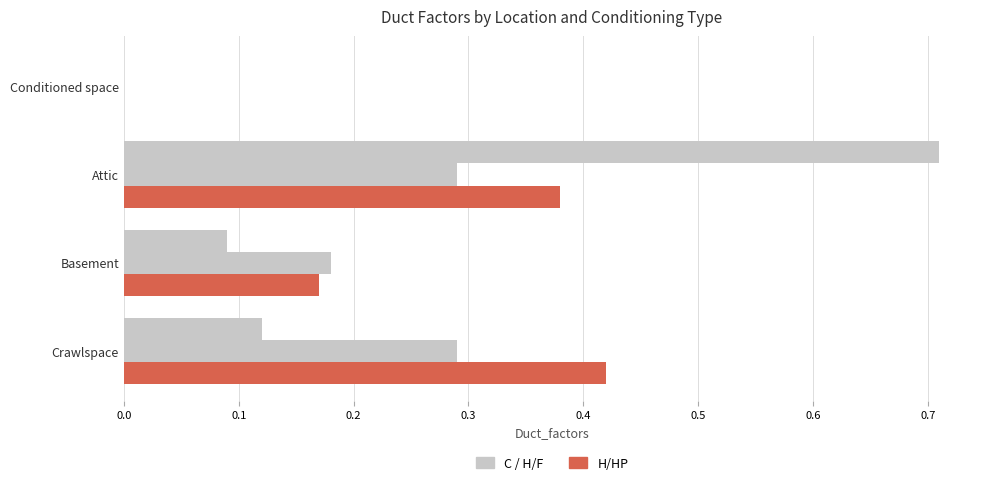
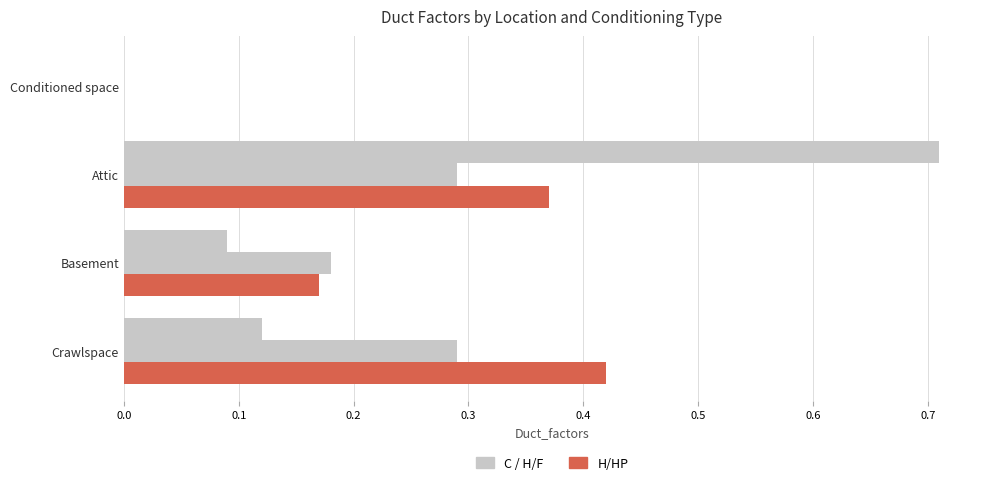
H/HP, Attic: 0.38 -> 0.37
